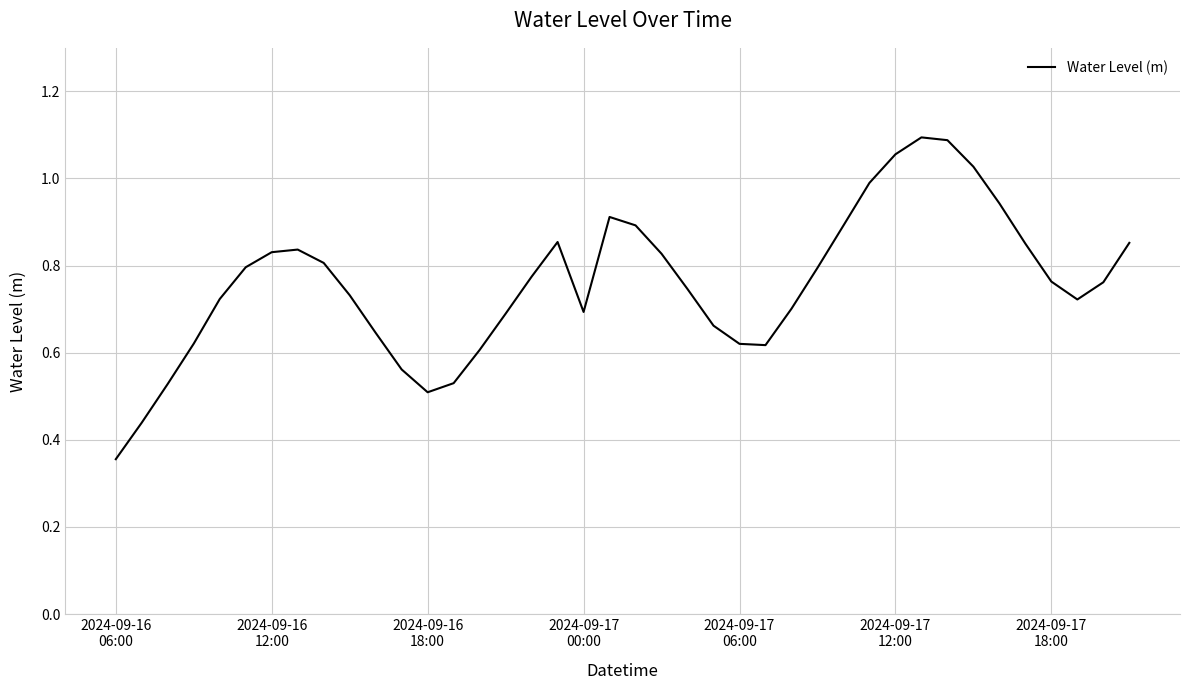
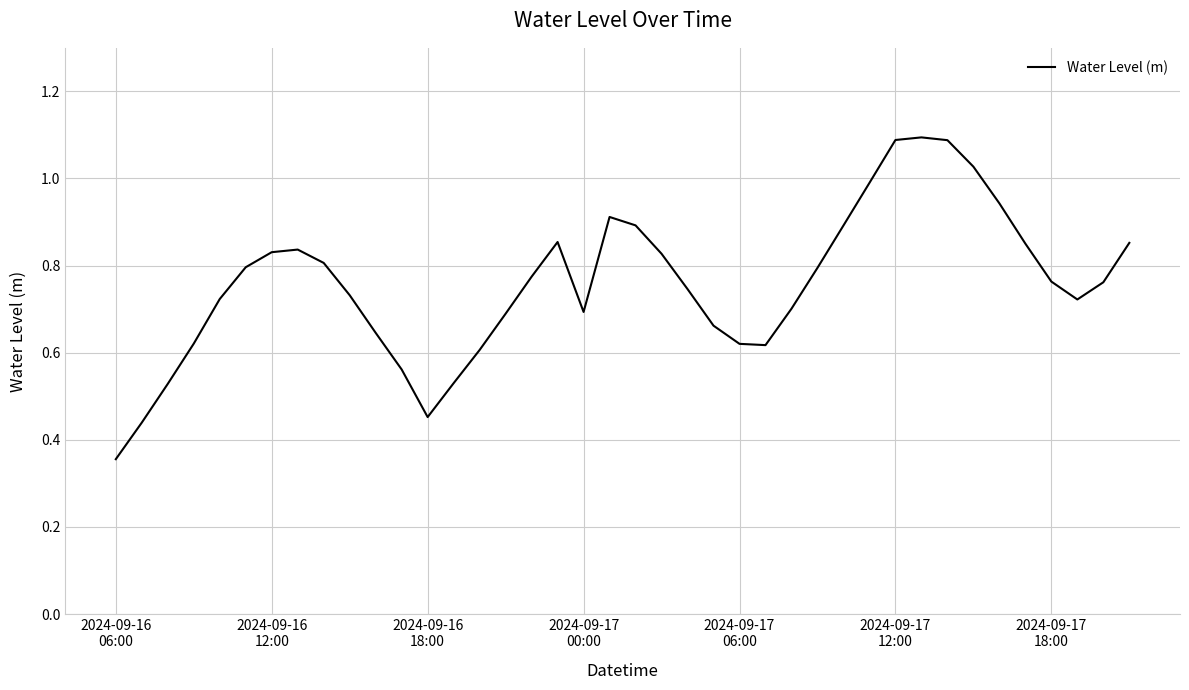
2024-09-16 18:00: 0.51 -> 0.45
2024-09-17 12:00: 1.06 -> 1.09
